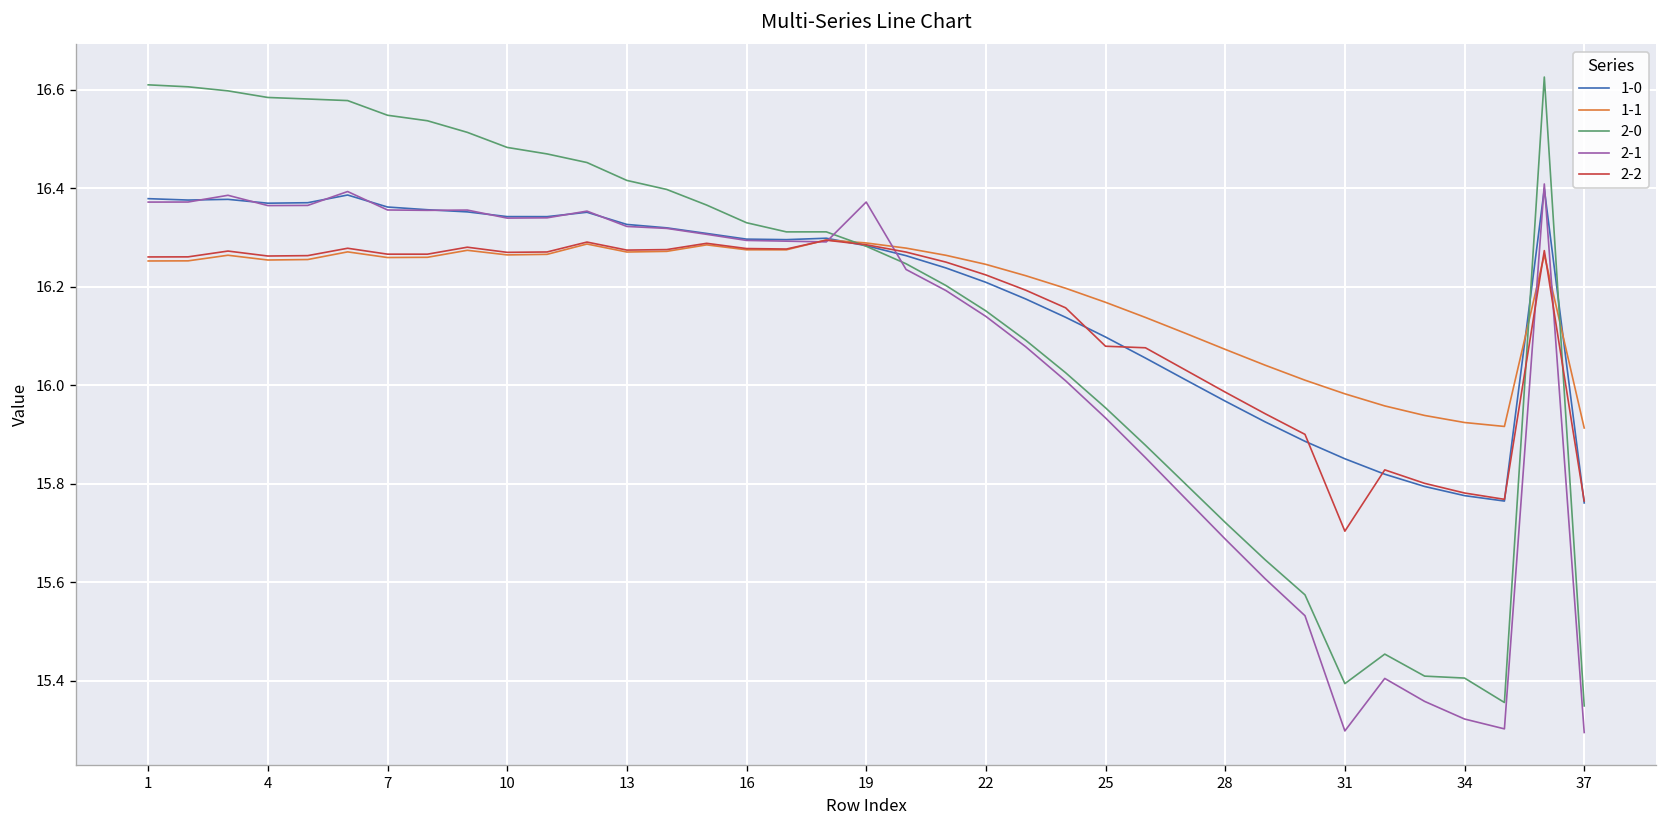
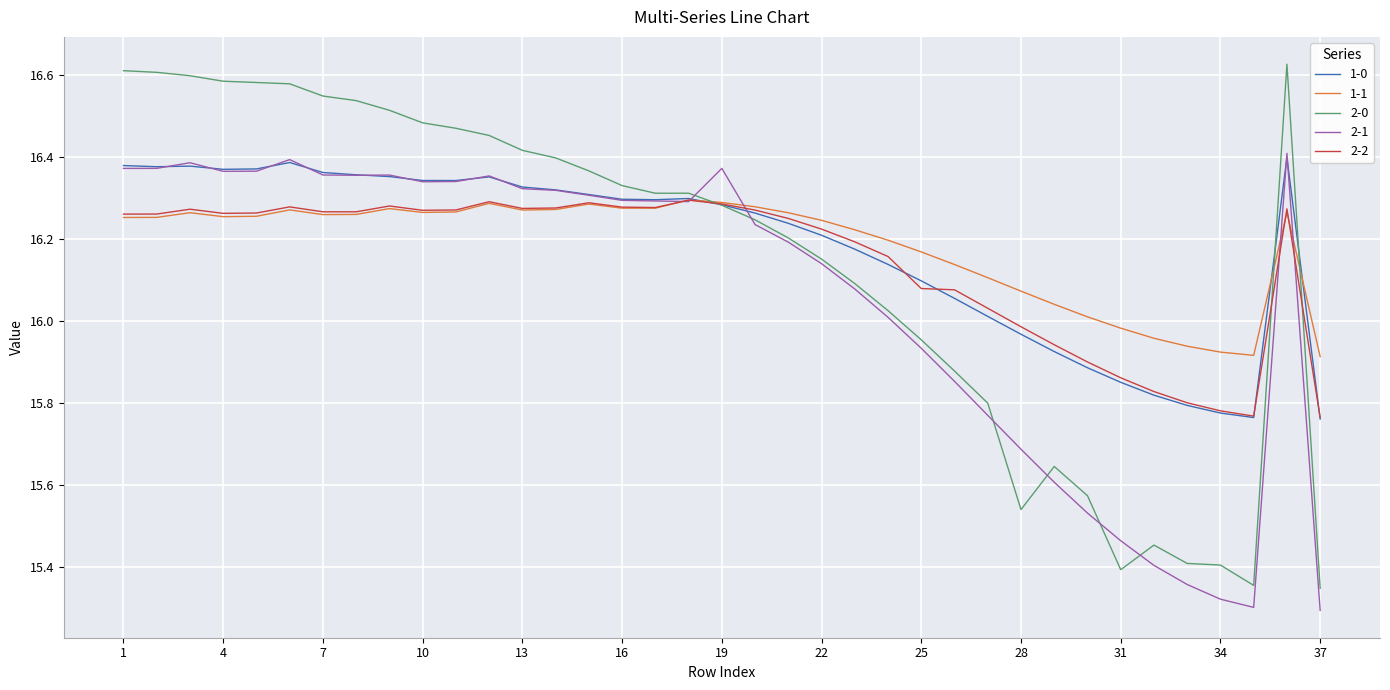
2-0, 28: 15.72 -> 15.54
2-1, 31: 15.30 -> 15.46
2-2, 31: 15.70 -> 15.86
